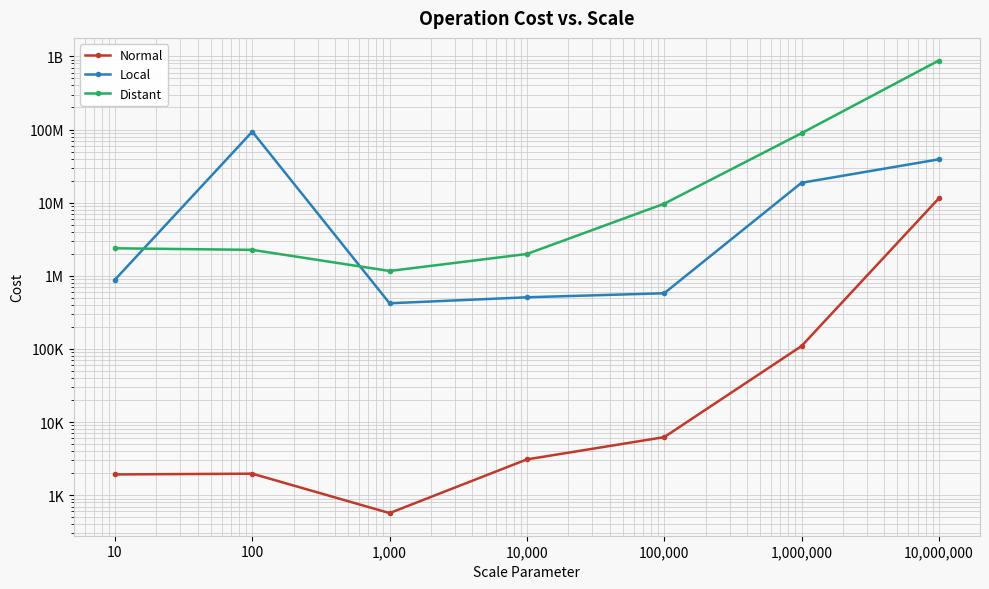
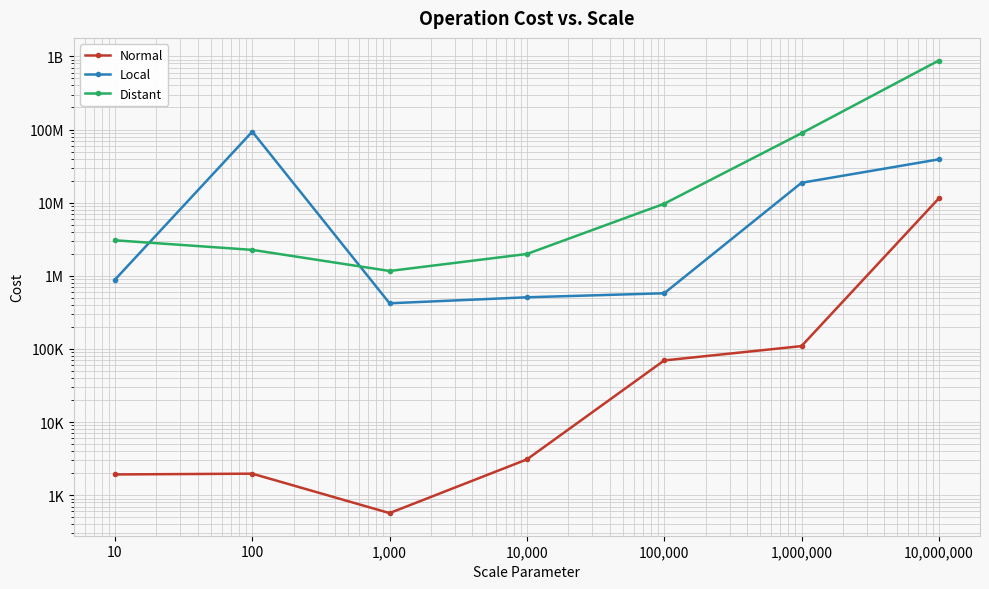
Distant, 10: 2400000 -> 3100000
Normal, 100,000: 6000 -> 70000
